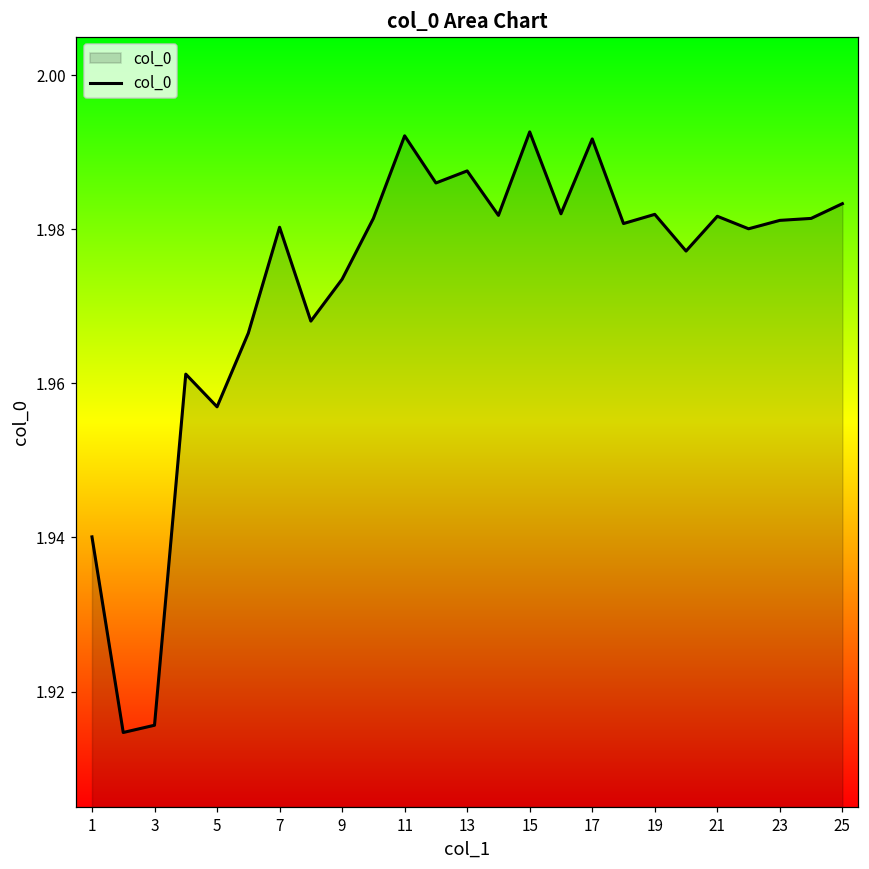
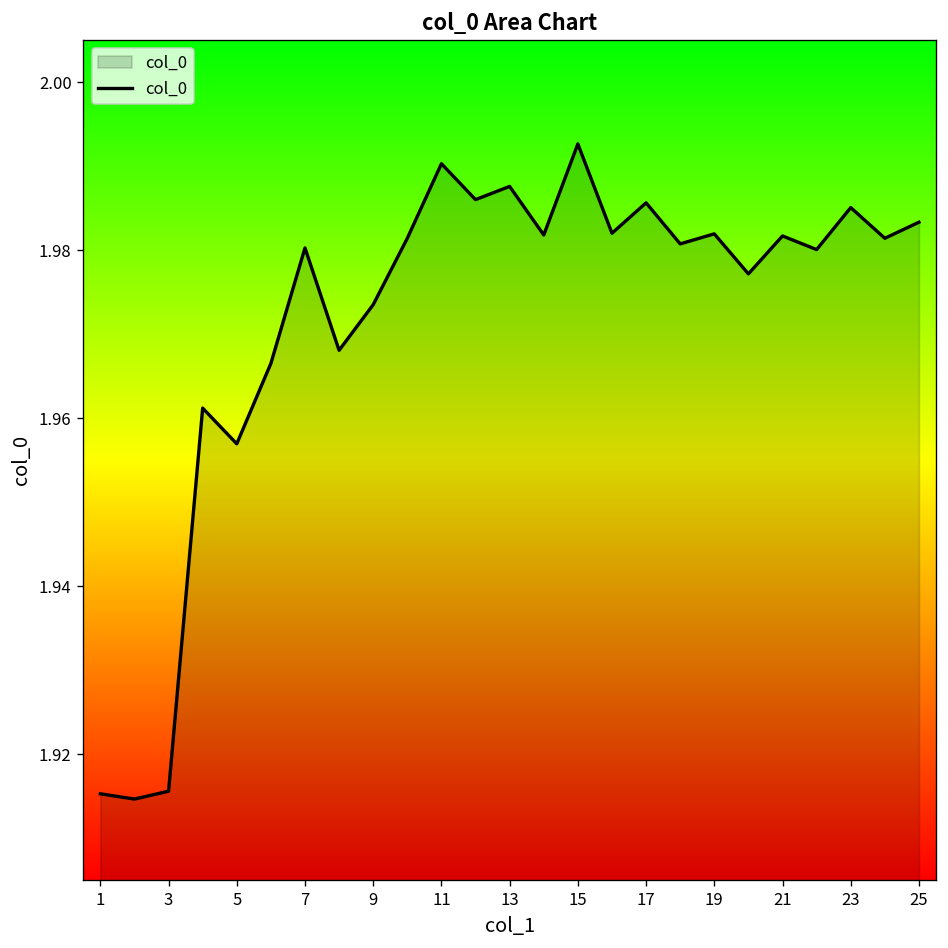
1: 1.940 -> 1.915
11: 1.992 -> 1.990
17: 1.992 -> 1.986
23: 1.981 -> 1.985
